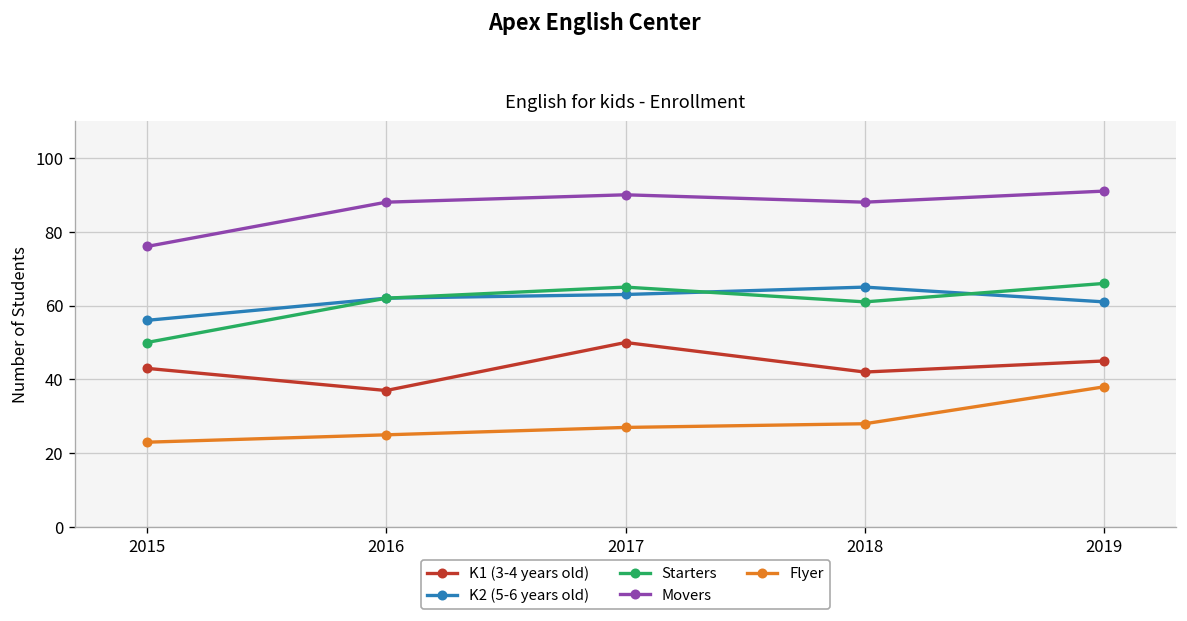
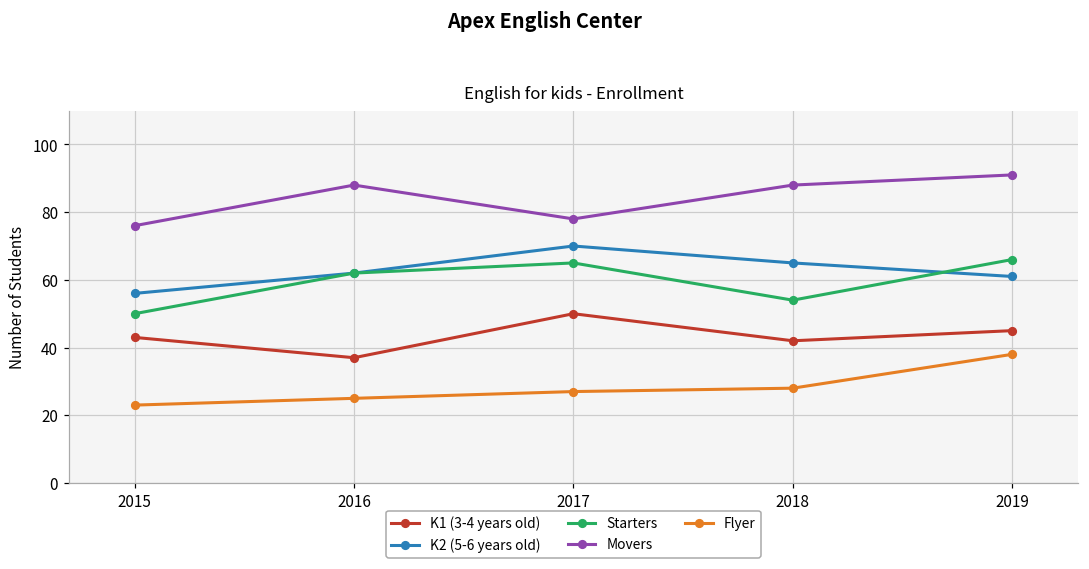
K2 (5-6 years old), 2017: 63 -> 70
Movers, 2017: 90 -> 78
Starters, 2018: 61 -> 54
